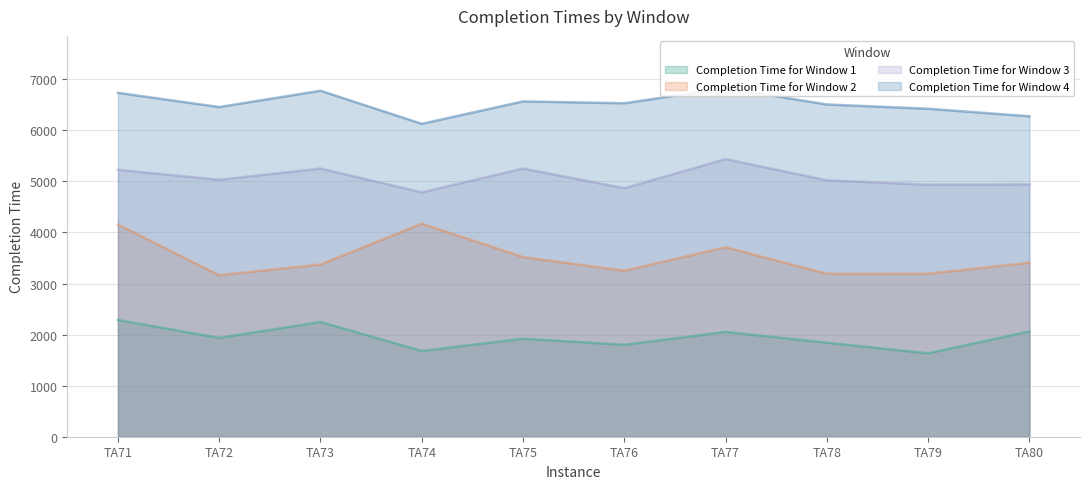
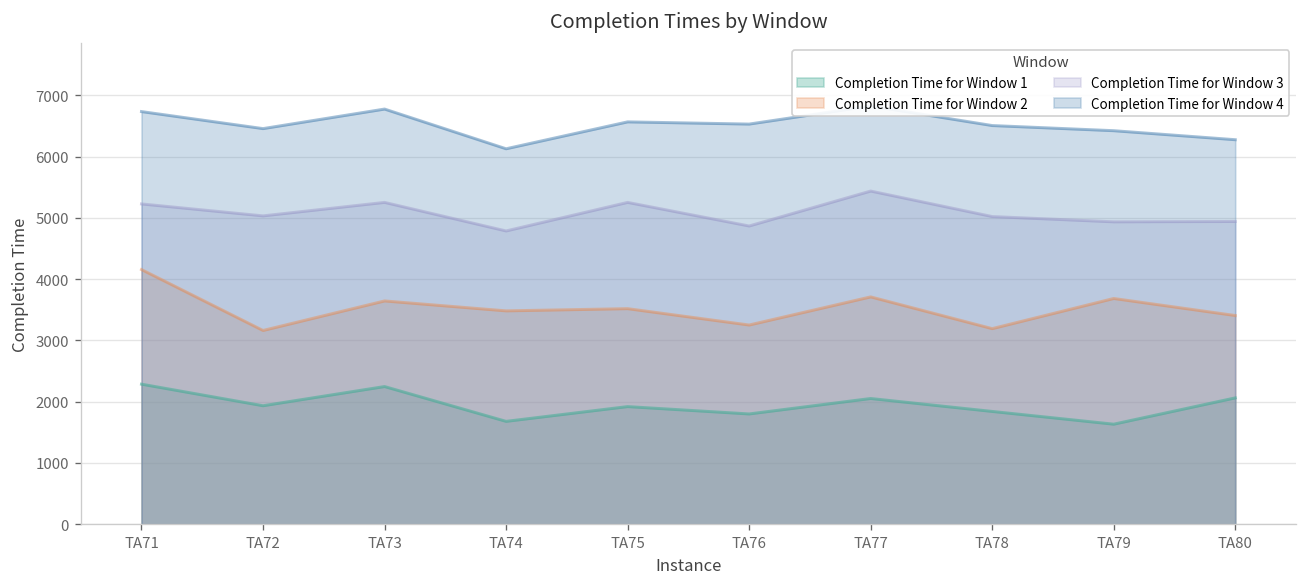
Completion Time for Window 2, TA73: 3400 -> 3600
Completion Time for Window 2, TA74: 4200 -> 3500
Completion Time for Window 2, TA79: 3200 -> 3700
